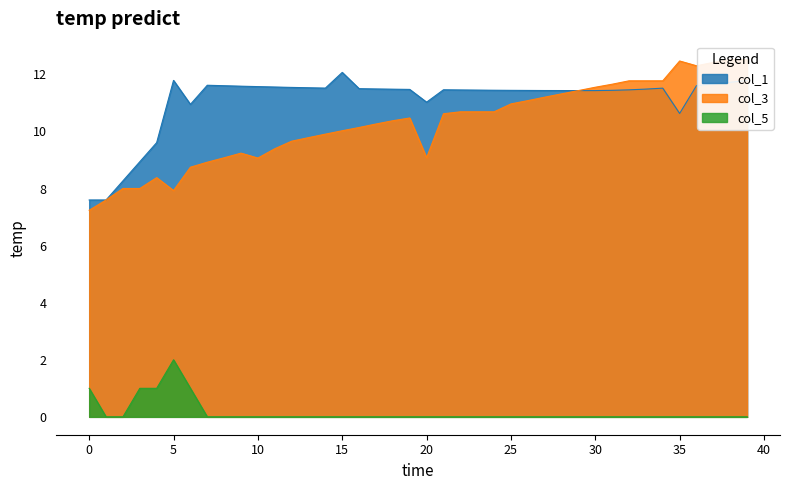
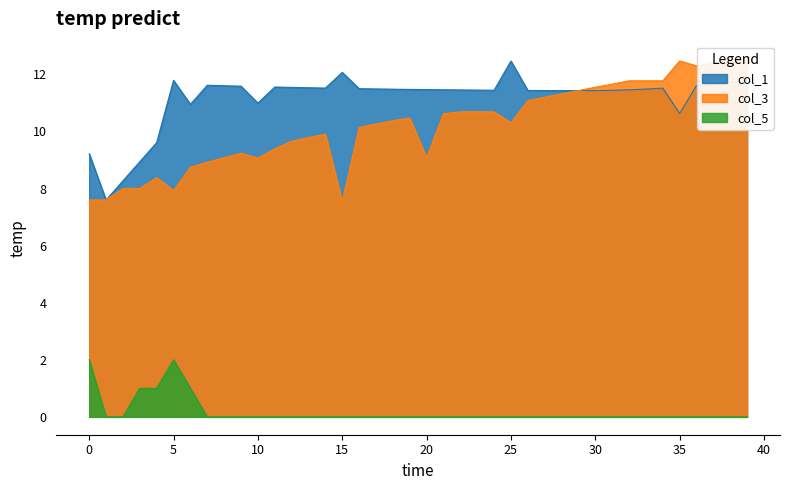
col_1, 0: 7.6 -> 9.2
col_3, 0: 7.2 -> 7.6
col_5, 0: 1 -> 2
col_1, 10: 11.6 -> 11.0
col_3, 15: 10.0 -> 7.5
col_1, 20: 11.0 -> 11.5
col_1, 25: 11.4 -> 12.5
col_3, 25: 11.0 -> 10.3
